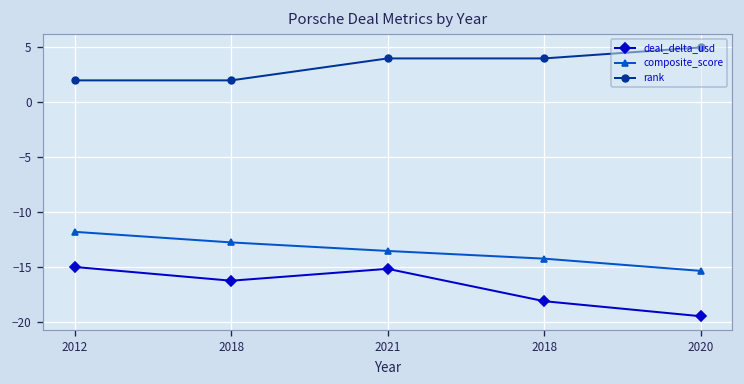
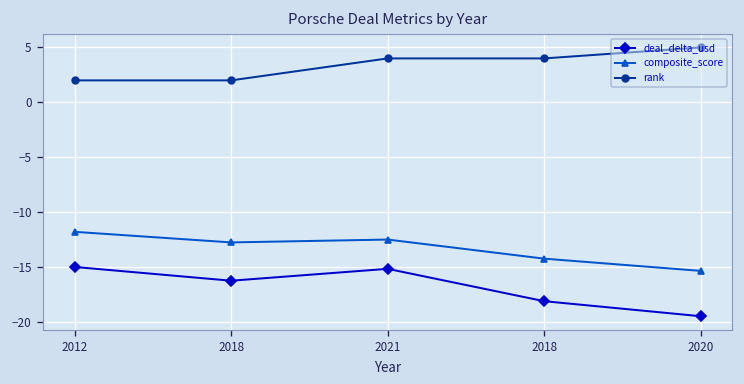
composite_score, 2021: -14 -> -13
